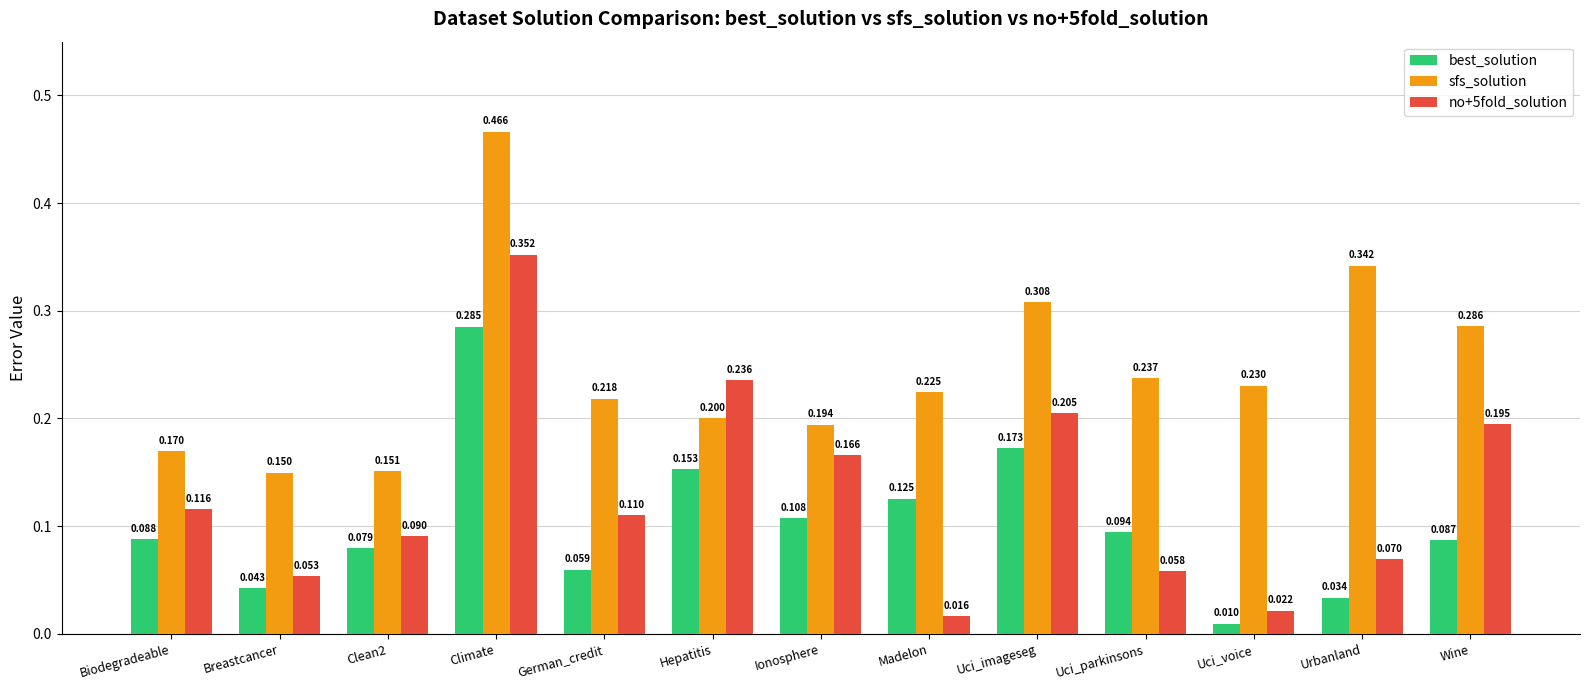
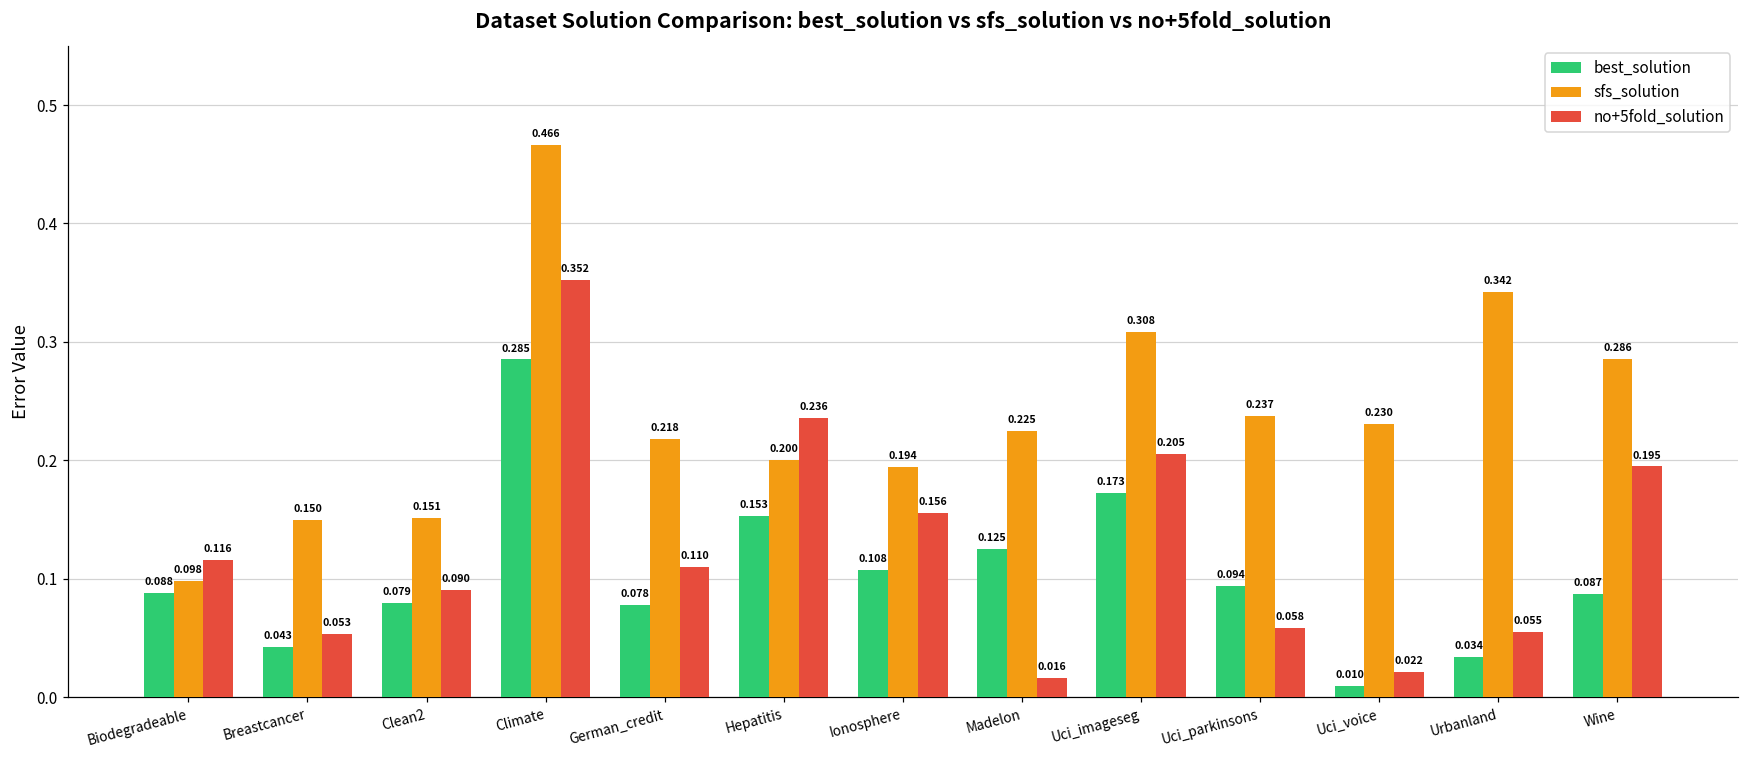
sfs_solution, Biodegradeable: 0.170 -> 0.098
best_solution, German_credit: 0.059 -> 0.078
no+5fold_solution, Ionosphere: 0.166 -> 0.156
no+5fold_solution, Urbanland: 0.070 -> 0.055
